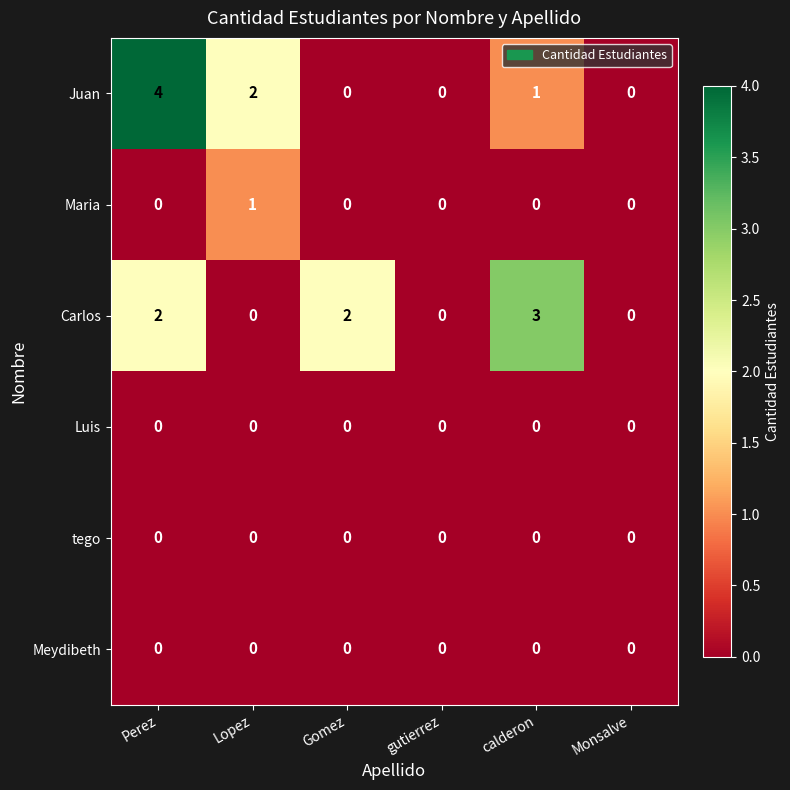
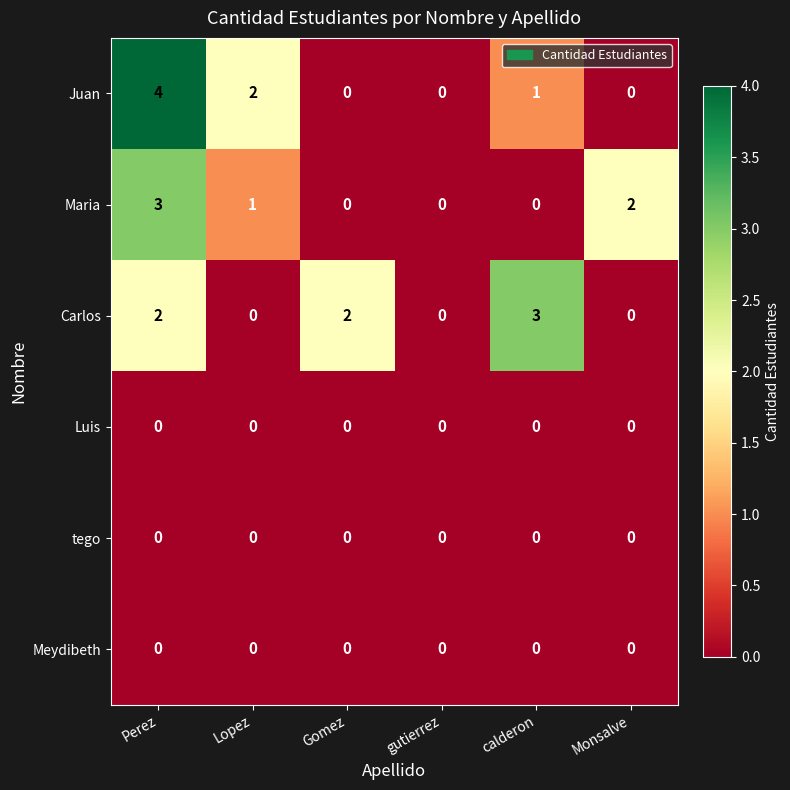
Maria, Perez: 0 -> 3
Maria, Monsalve: 0 -> 2
